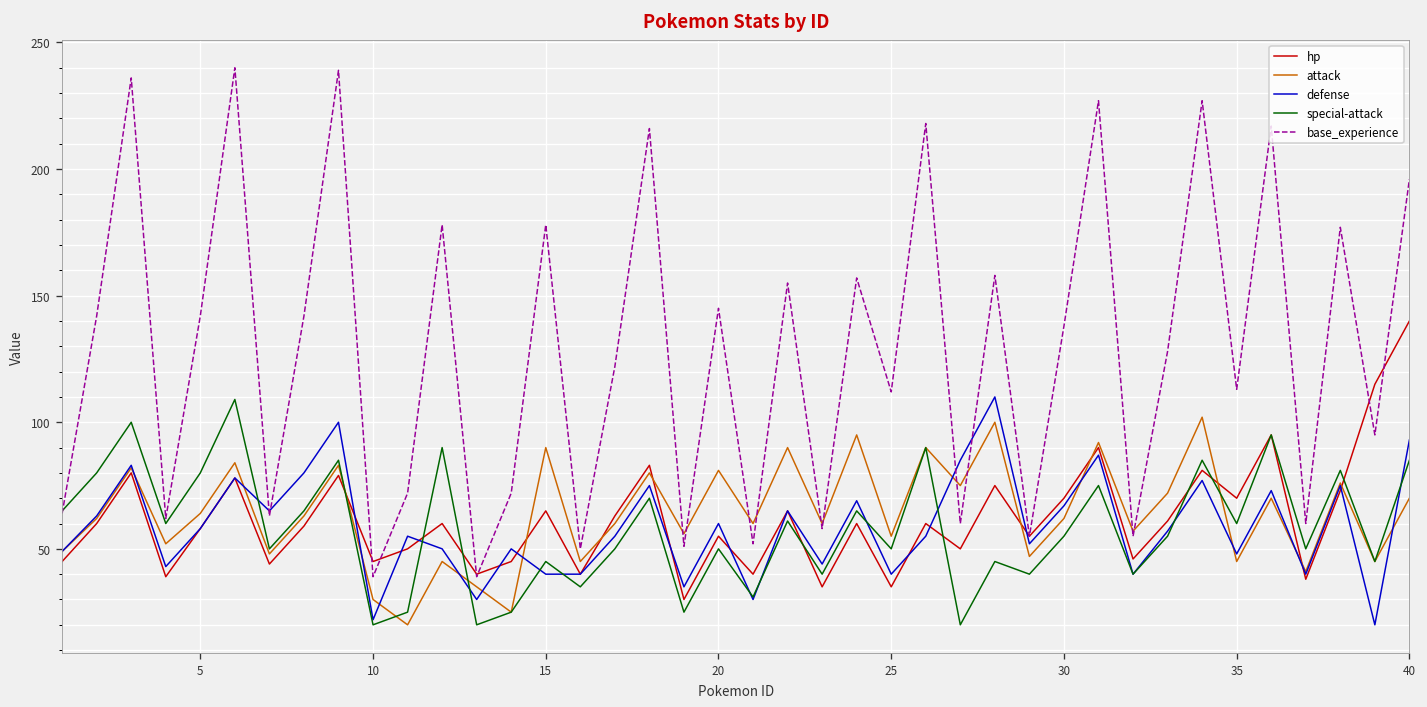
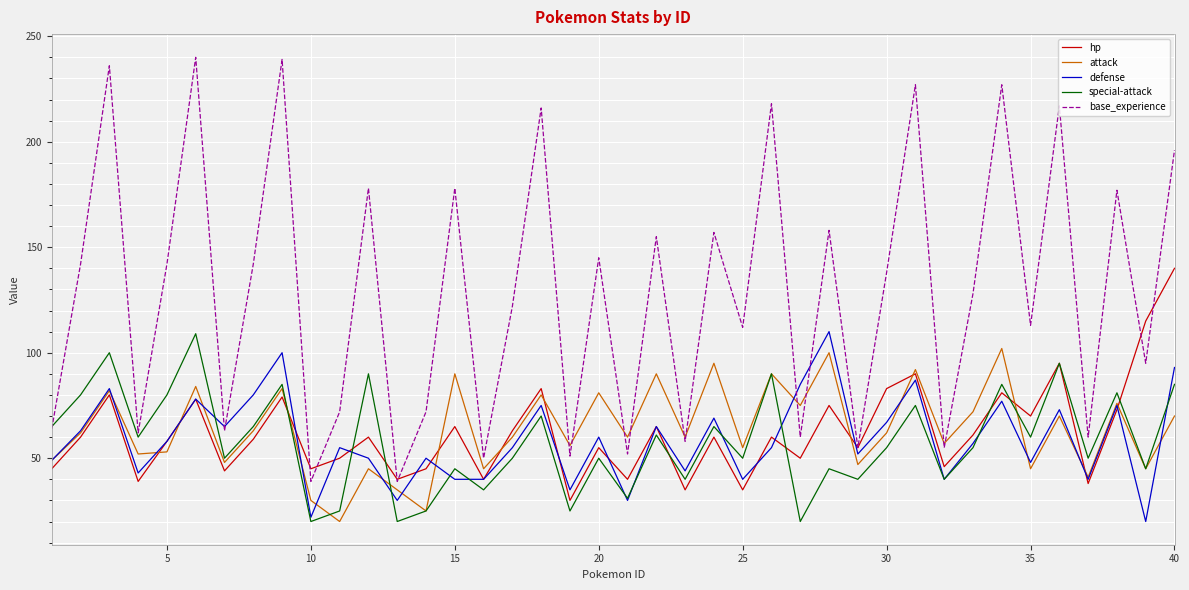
attack, 5: 64 -> 53
hp, 30: 70 -> 83
